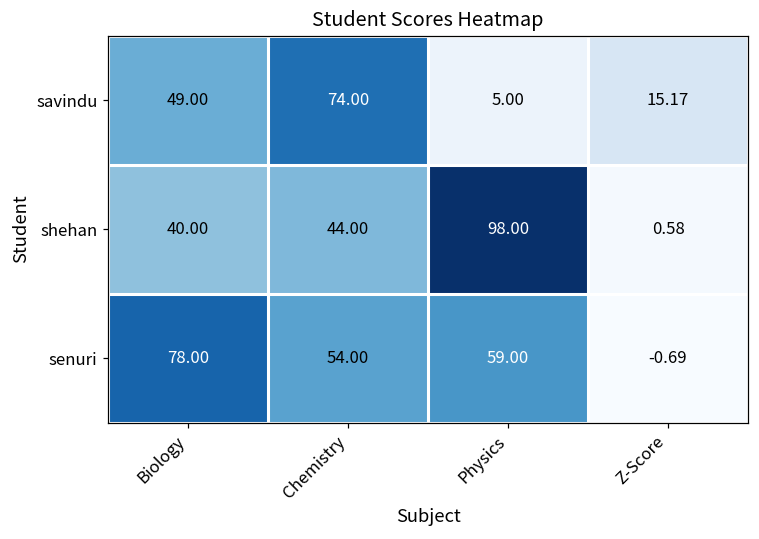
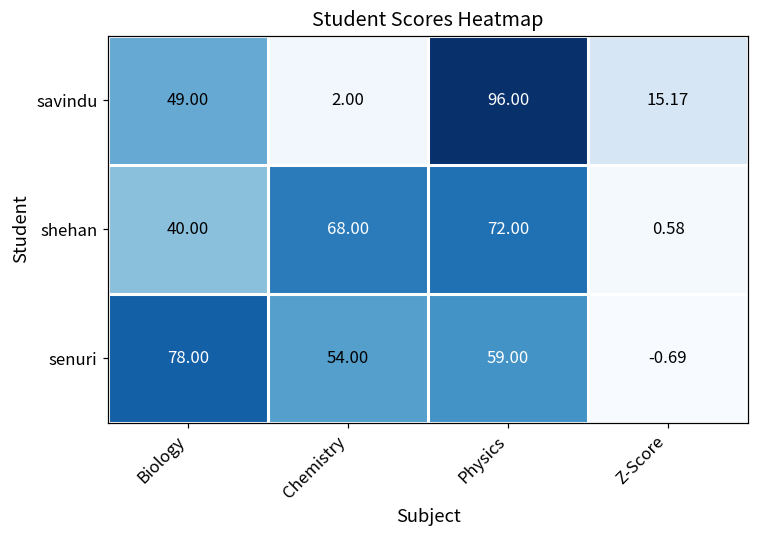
savindu, Chemistry: 74.00 -> 2.00
savindu, Physics: 5.00 -> 96.00
shehan, Chemistry: 44.00 -> 68.00
shehan, Physics: 98.00 -> 72.00
